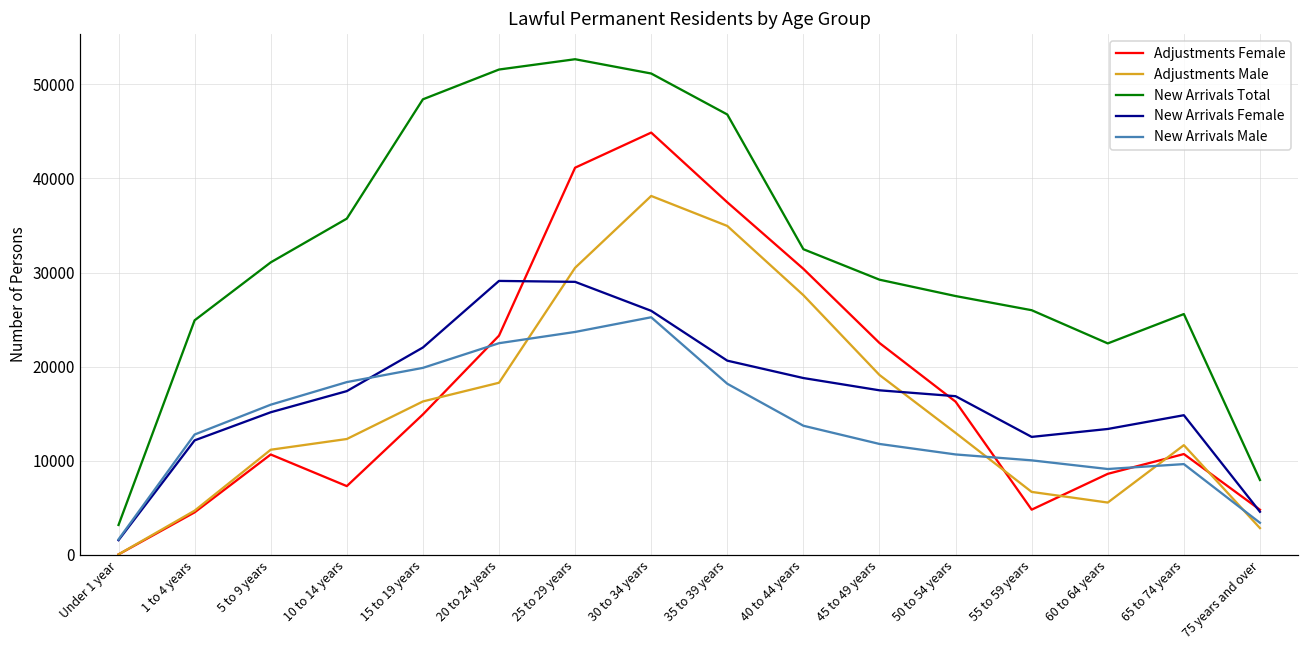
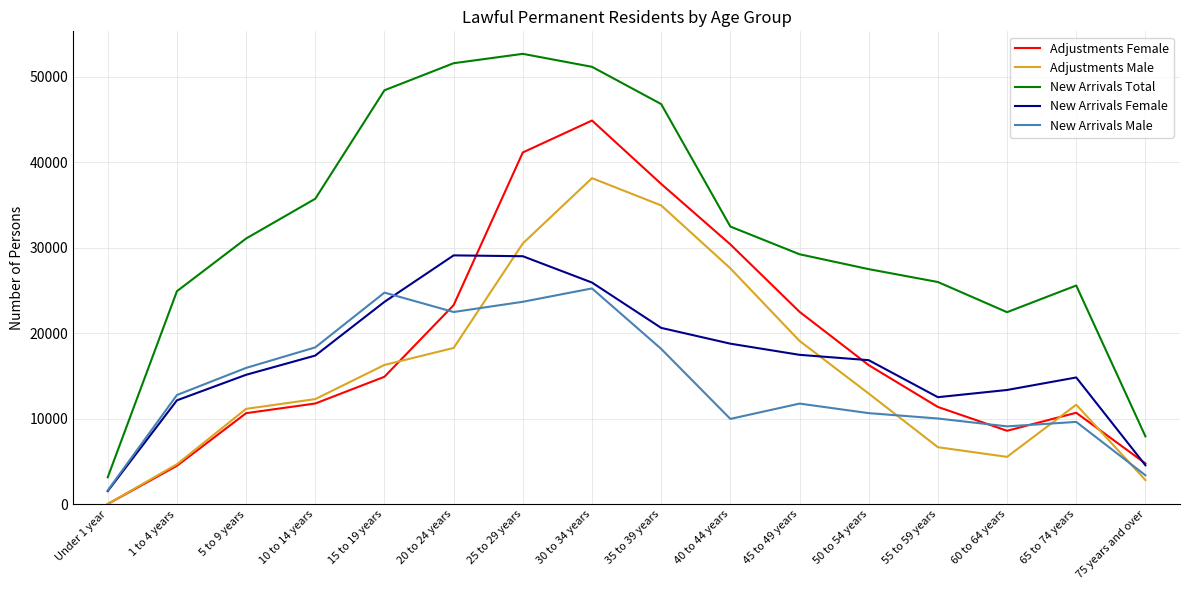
Adjustments Female, 10 to 14 years: 7000 -> 12000
New Arrivals Female, 15 to 19 years: 22000 -> 24000
New Arrivals Male, 15 to 19 years: 20000 -> 25000
New Arrivals Male, 40 to 44 years: 14000 -> 10000
Adjustments Female, 55 to 59 years: 5000 -> 11000
